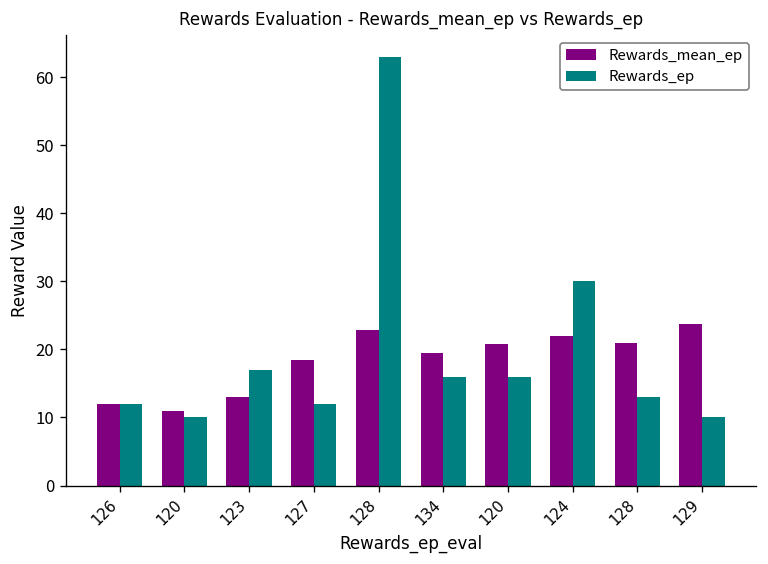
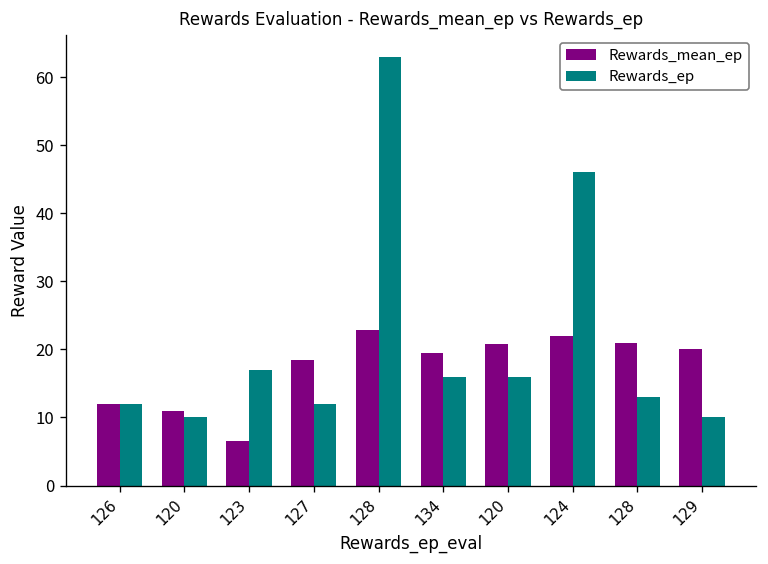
Rewards_mean_ep, 123: 13 -> 7
Rewards_ep, 124: 30 -> 46
Rewards_mean_ep, 129: 24 -> 20
